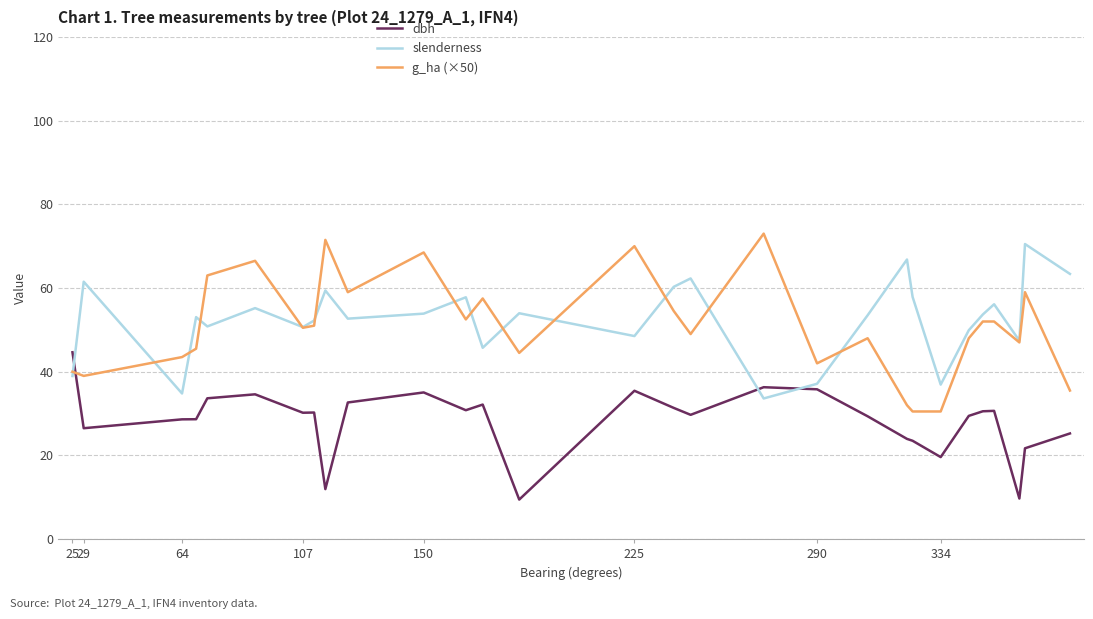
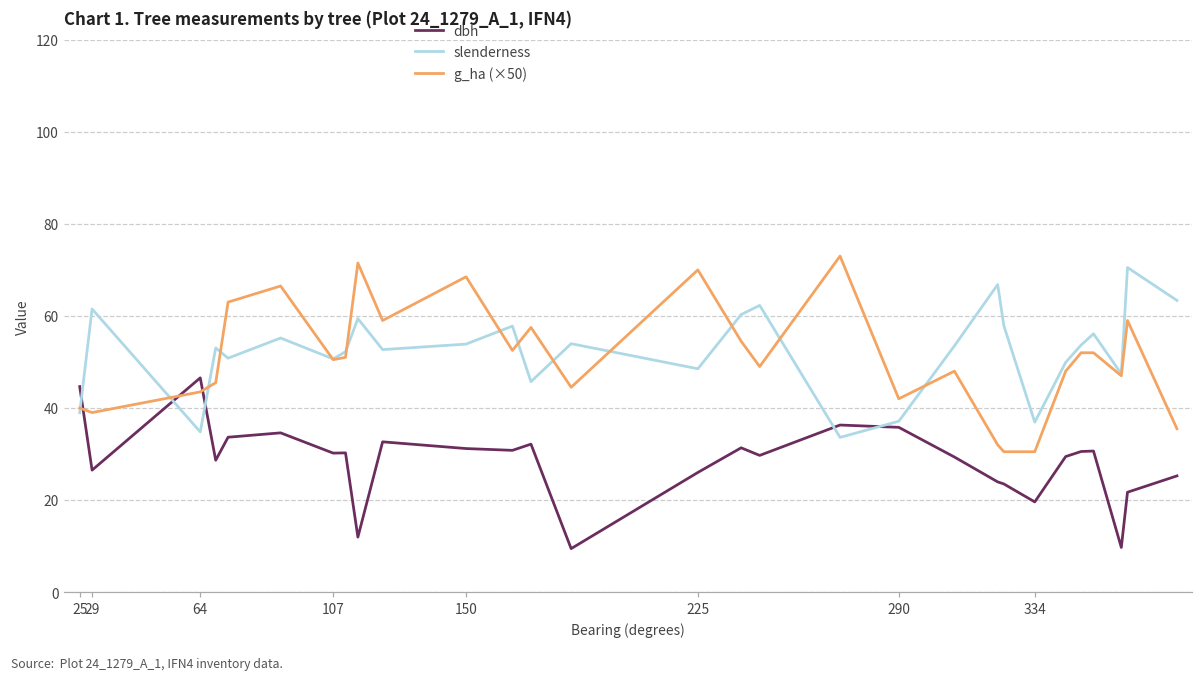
dbh, 64: 29 -> 47
dbh, 150: 35 -> 31
dbh, 225: 35 -> 26
